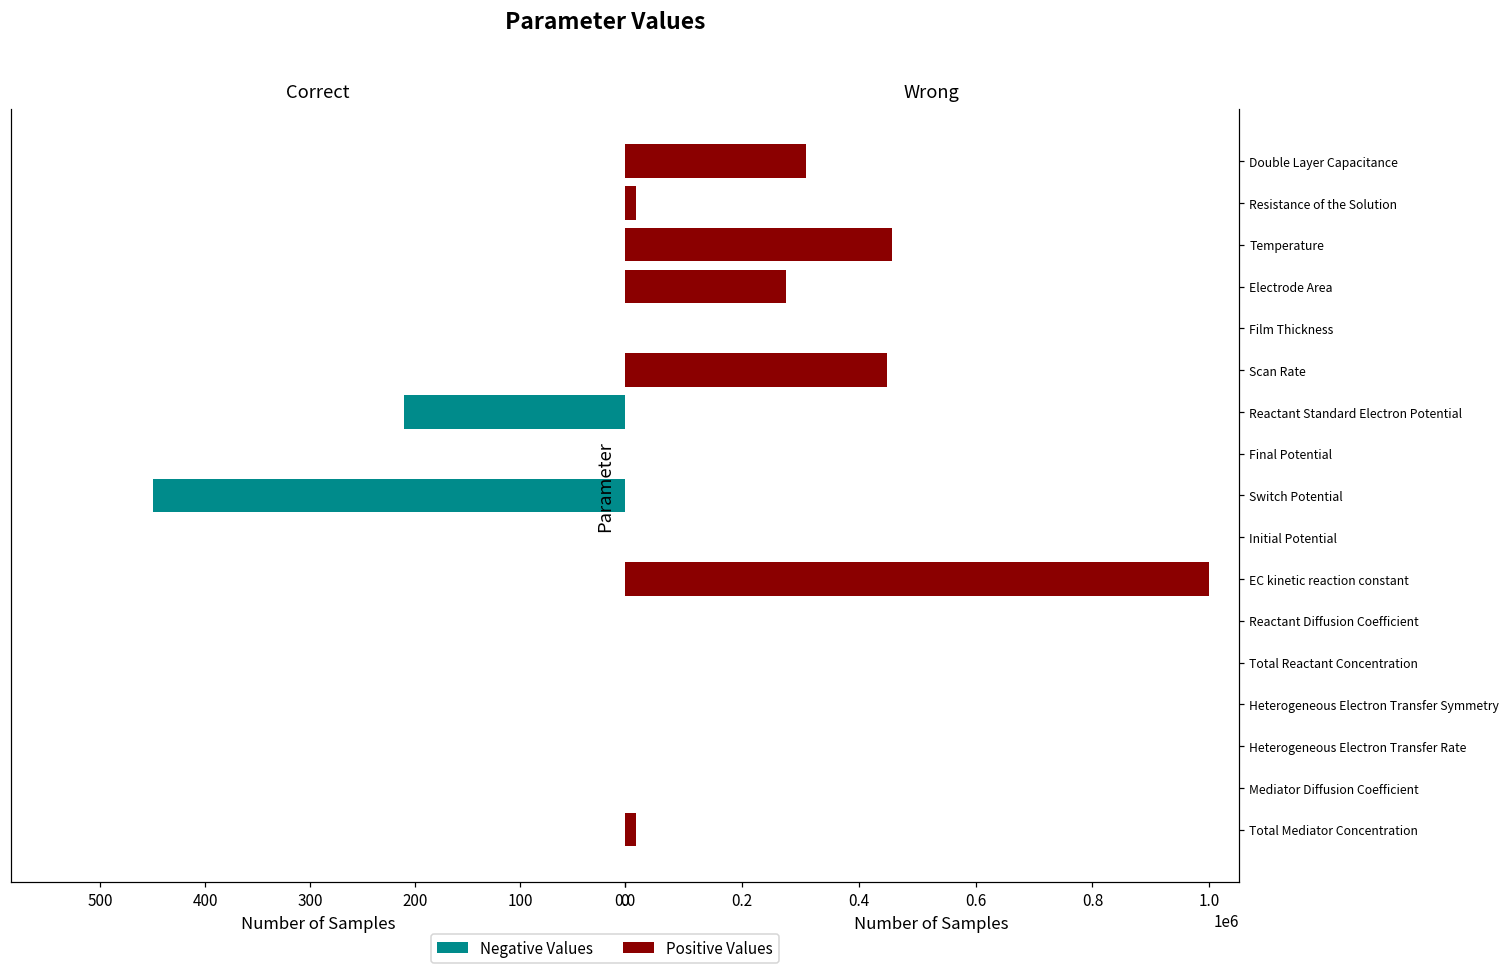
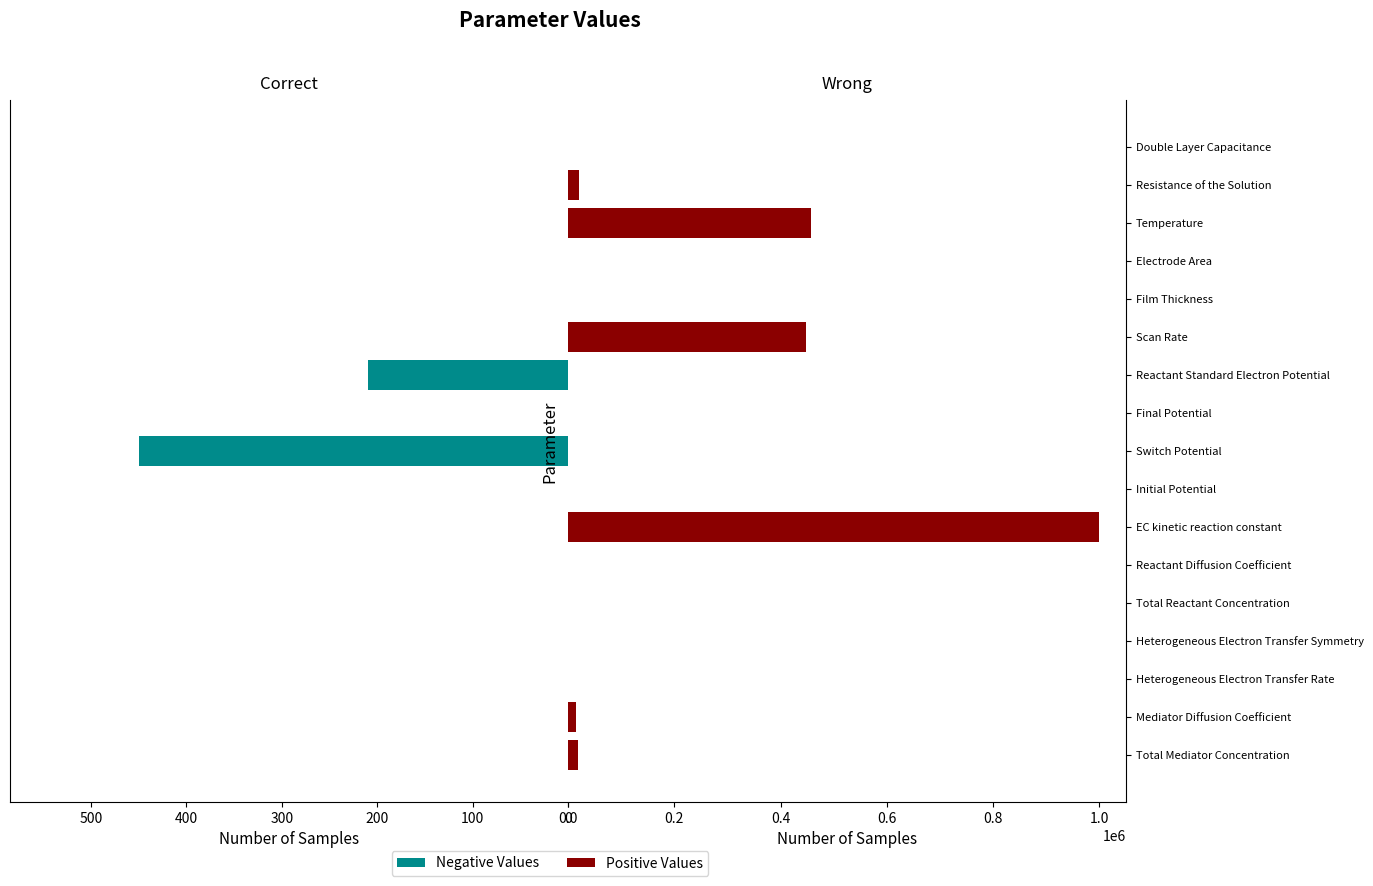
Wrong, Double Layer Capacitance: 310000 -> 0
Wrong, Electrode Area: 280000 -> 0
Wrong, Mediator Diffusion Coefficient: 0 -> 20000
